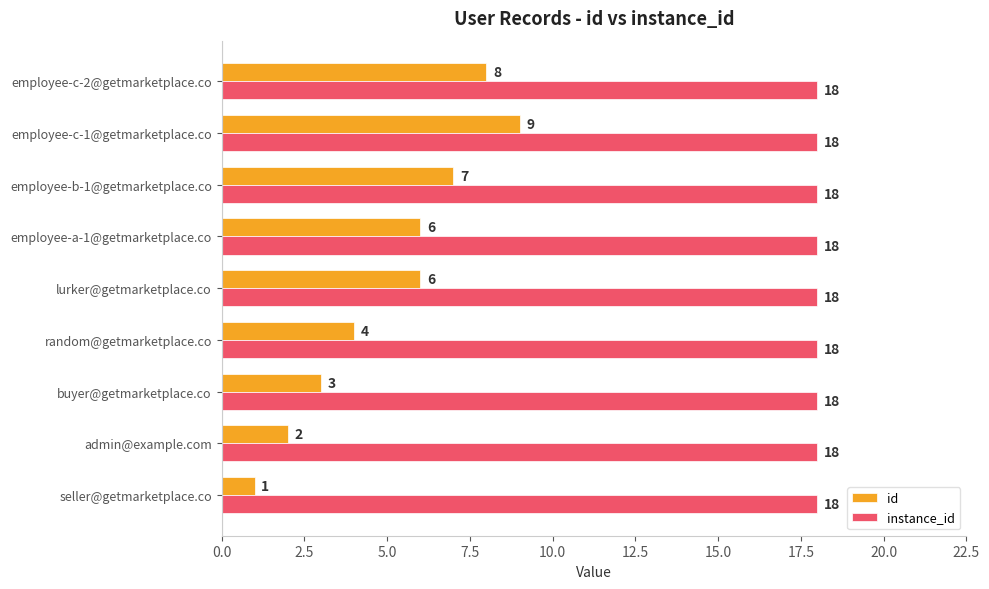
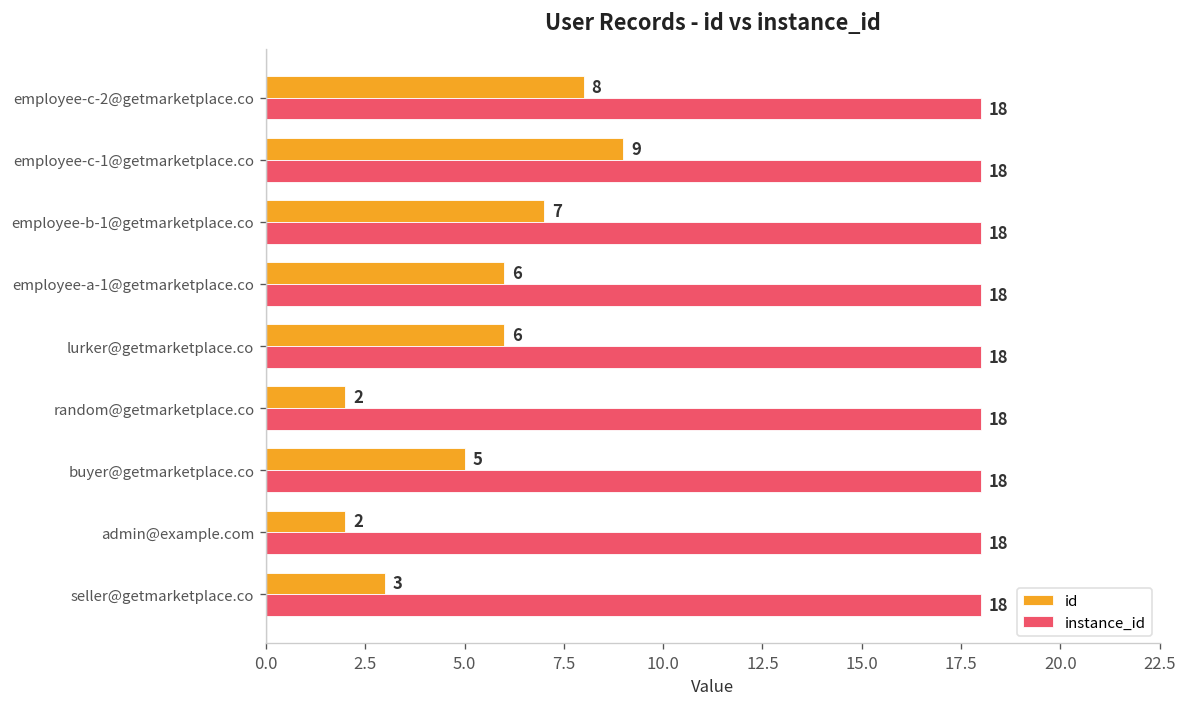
id, random@getmarketplace.co: 4 -> 2
id, buyer@getmarketplace.co: 3 -> 5
id, seller@getmarketplace.co: 1 -> 3
